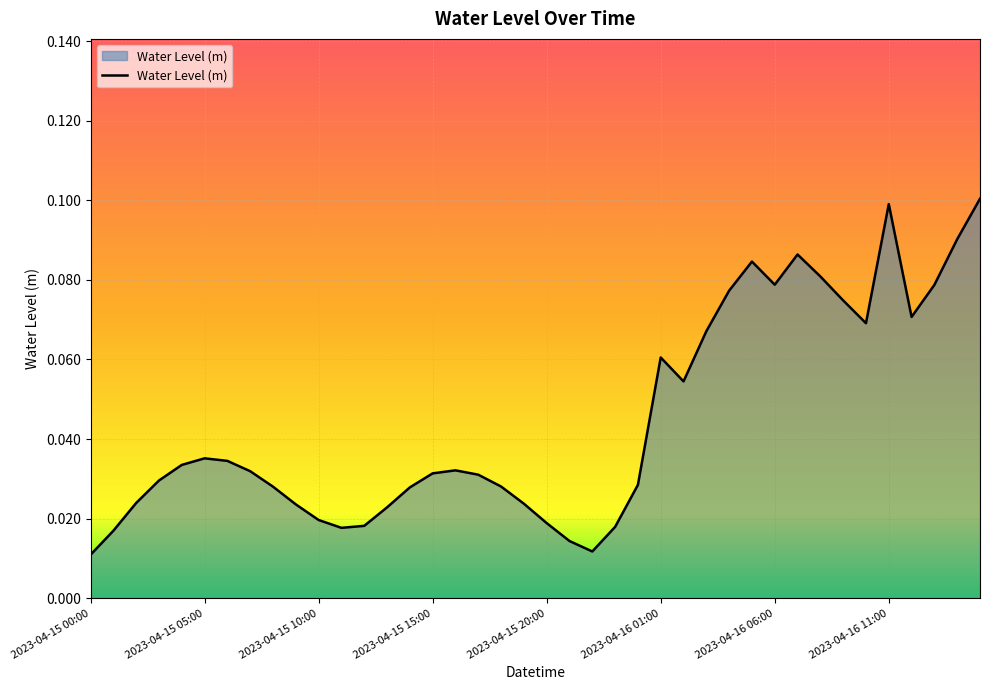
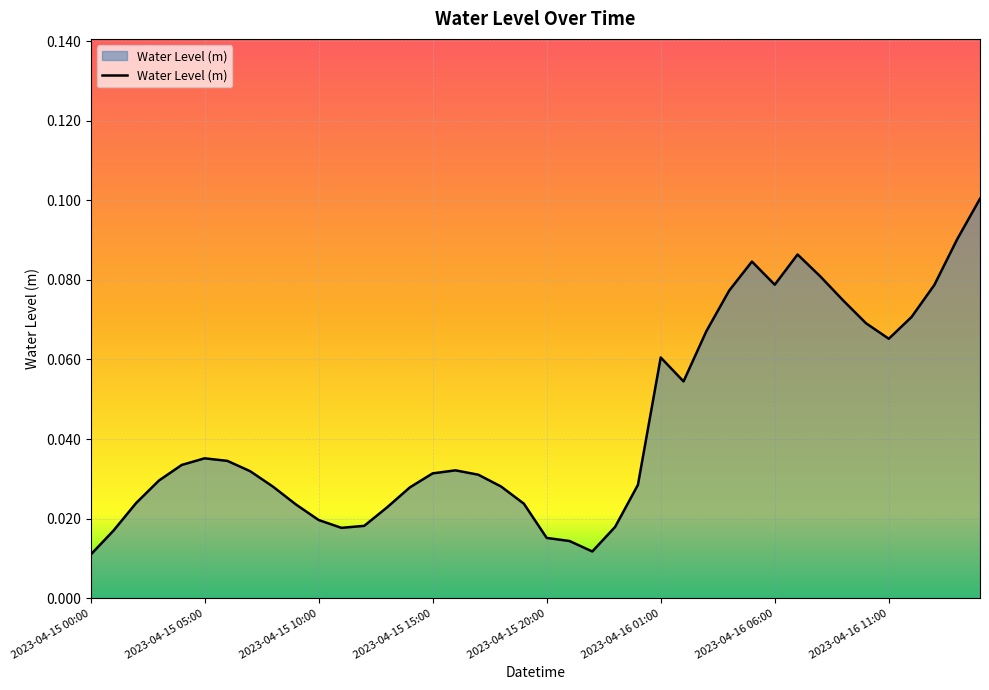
2023-04-15 20:00: 0.019 -> 0.015
2023-04-16 11:00: 0.099 -> 0.065
